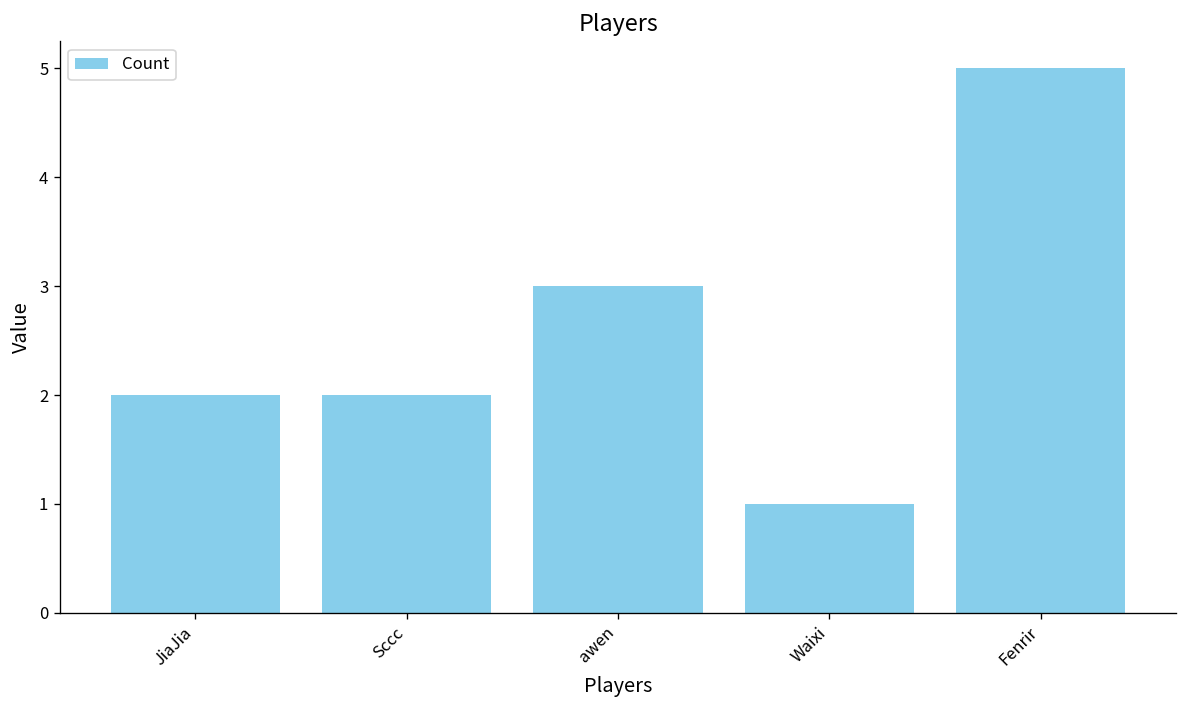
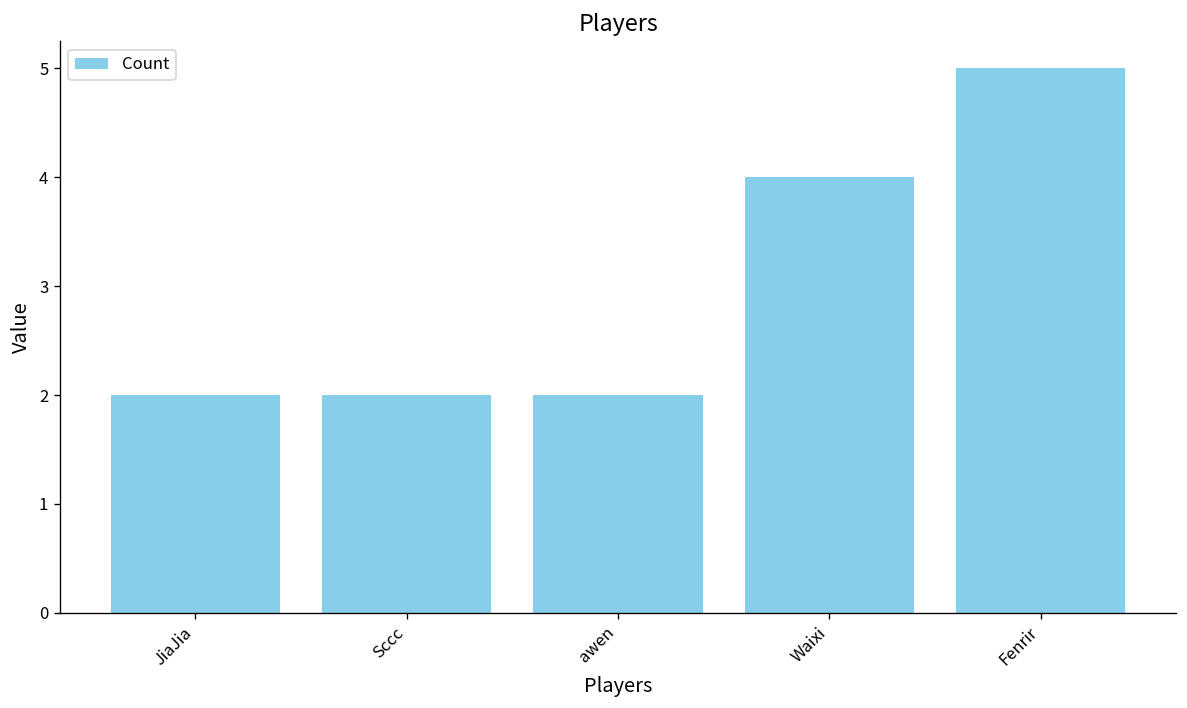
awen: 3 -> 2
Waixi: 1 -> 4
